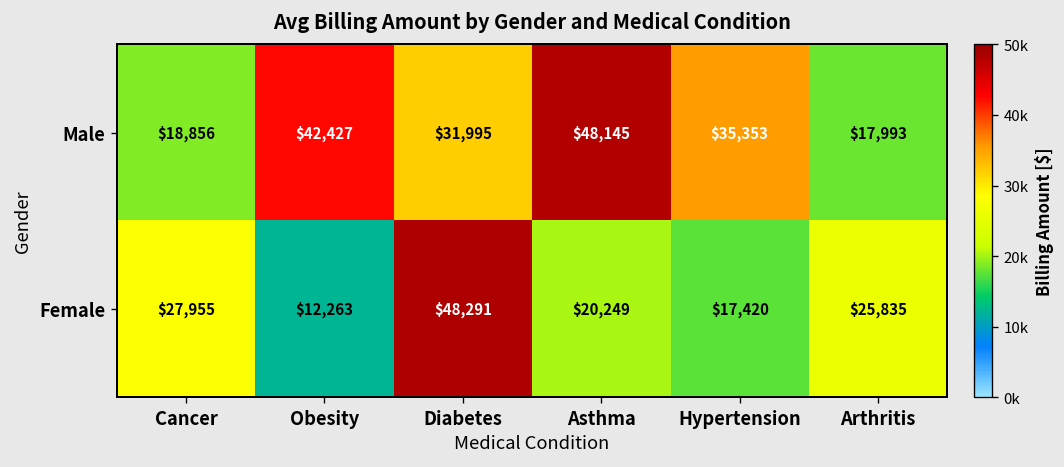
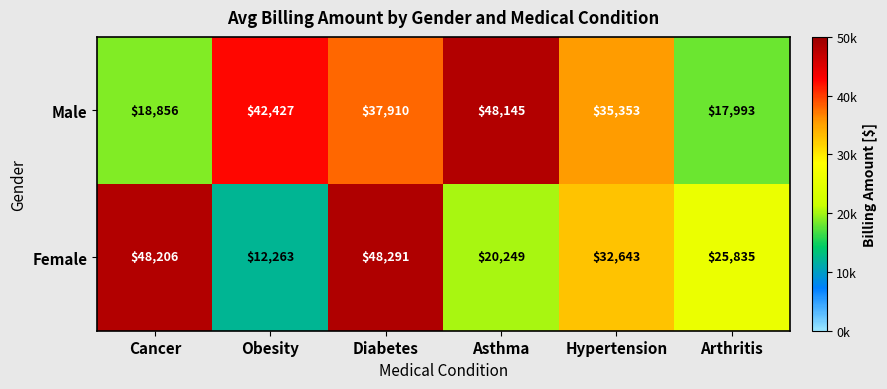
Male, Diabetes: $31,995 -> $37,910
Female, Cancer: $27,955 -> $48,206
Female, Hypertension: $17,420 -> $32,643
